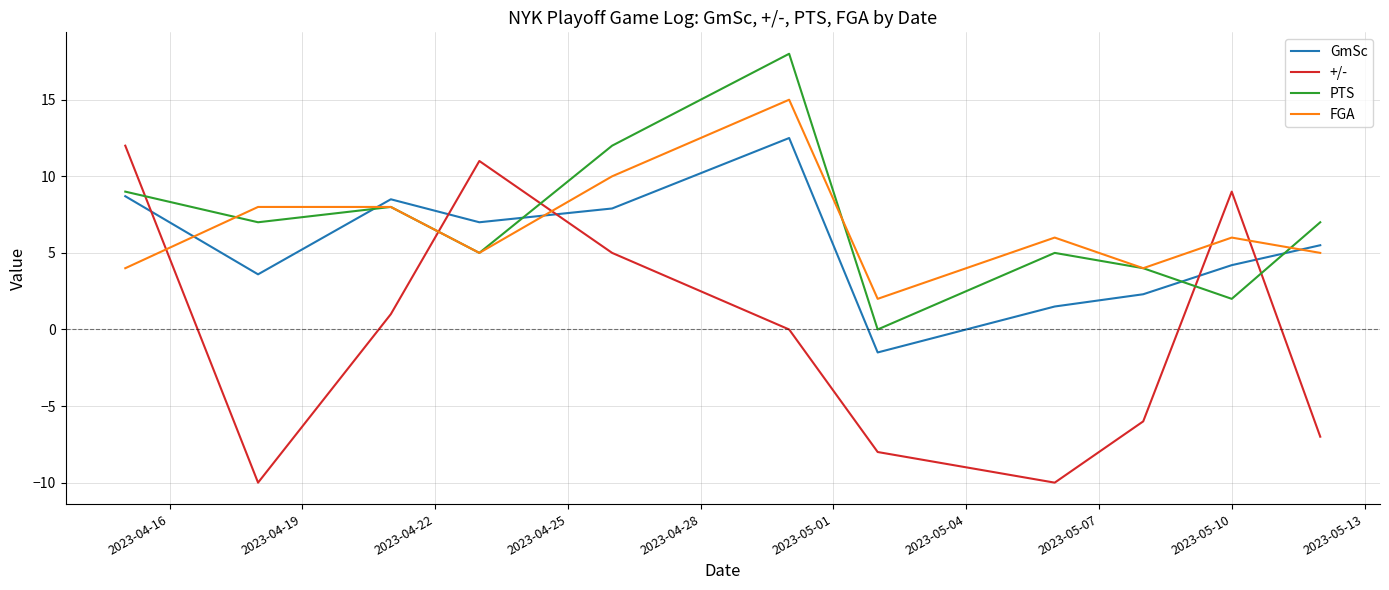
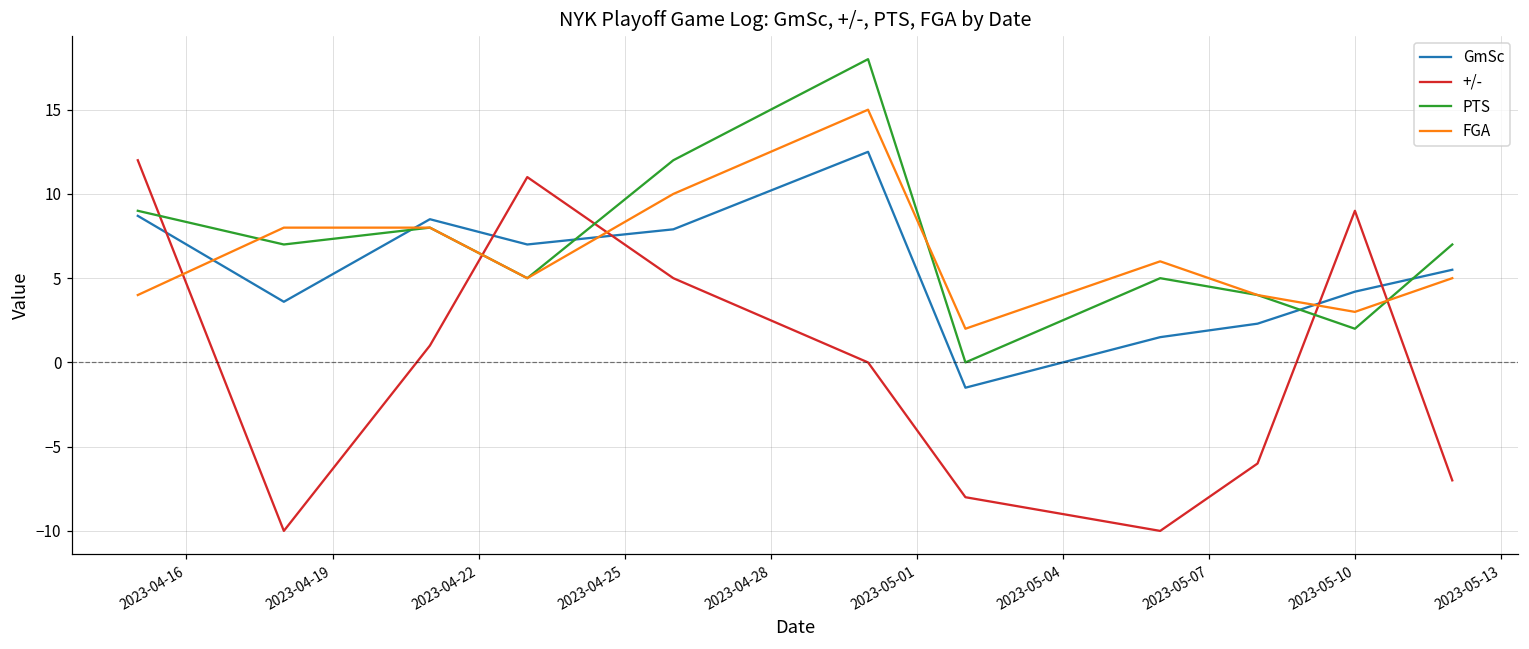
FGA, 2023-05-10: 6 -> 3
